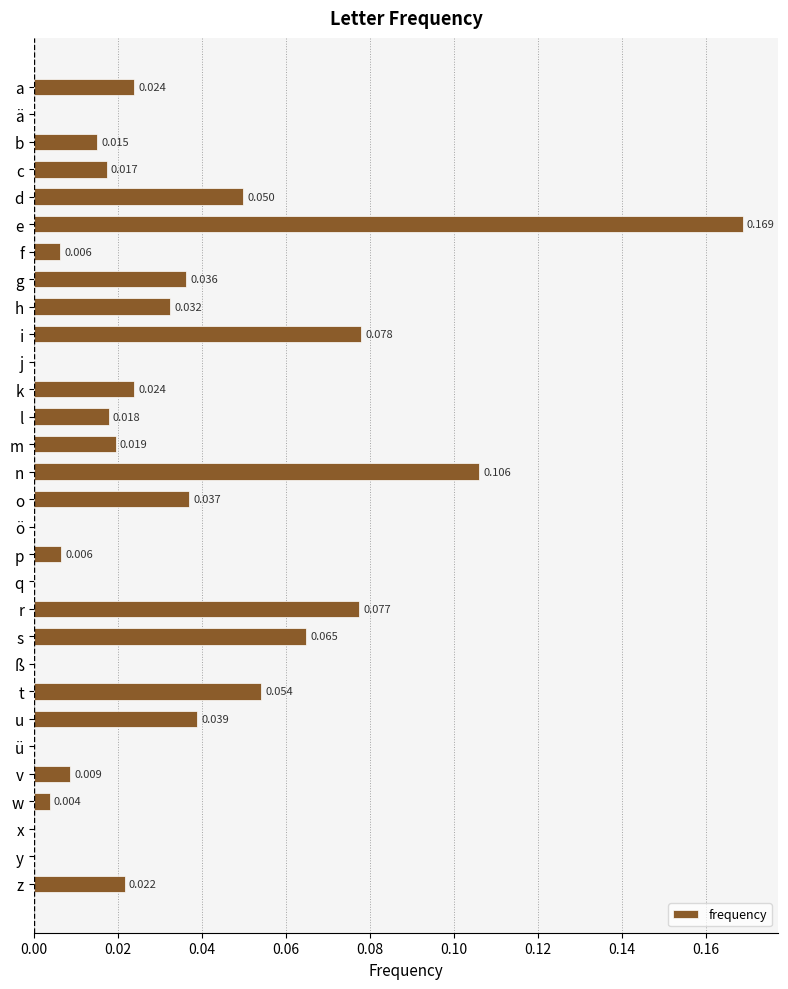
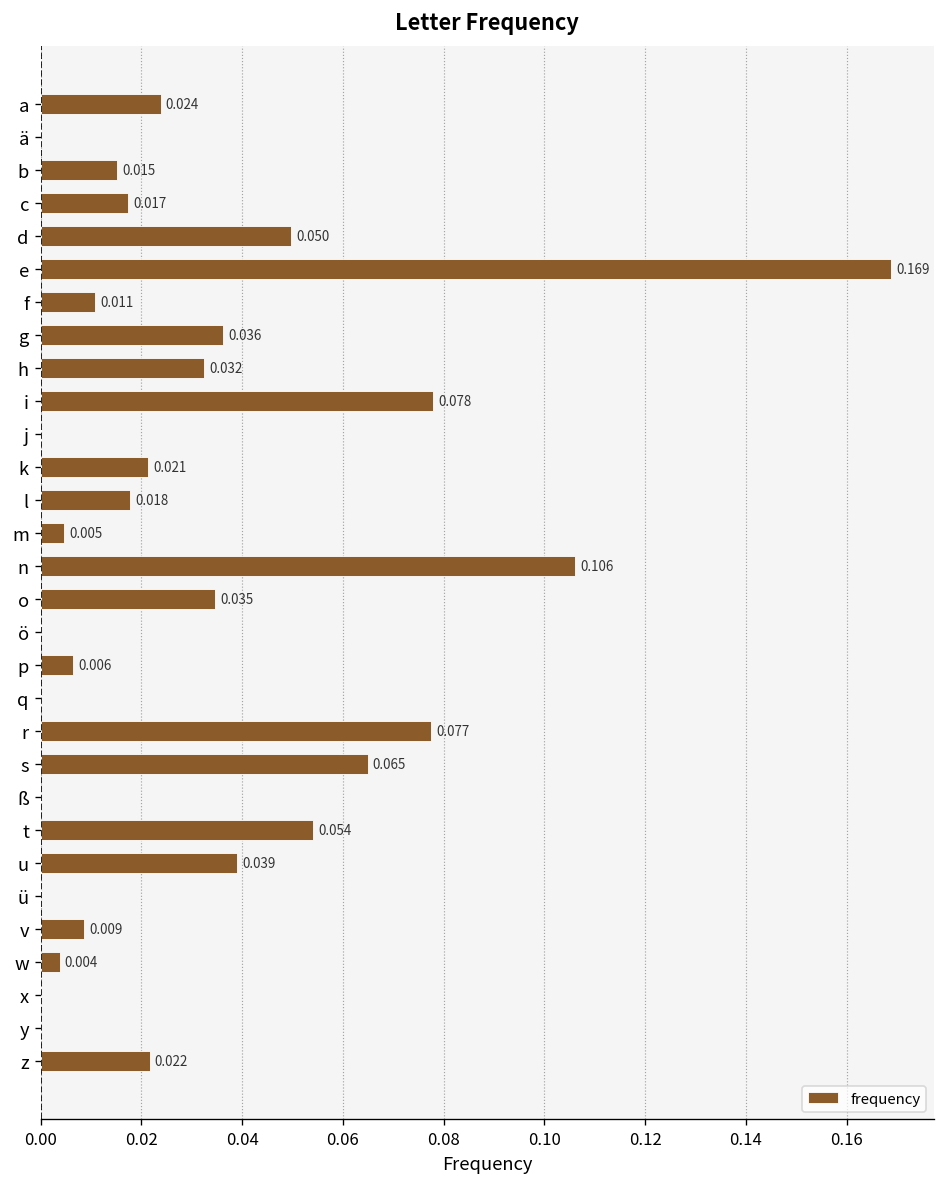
f: 0.006 -> 0.011
k: 0.024 -> 0.021
m: 0.019 -> 0.005
o: 0.037 -> 0.035
